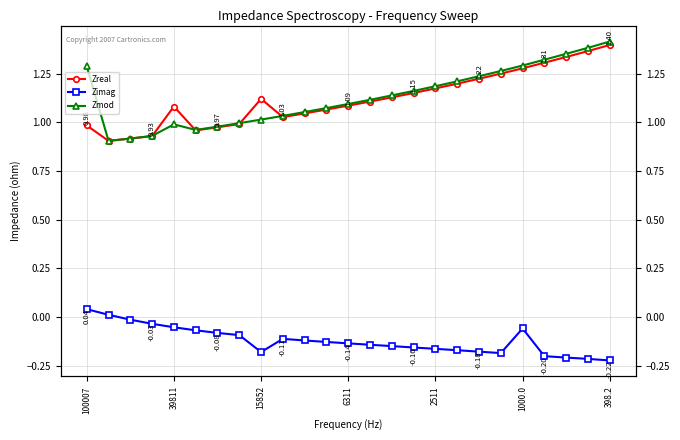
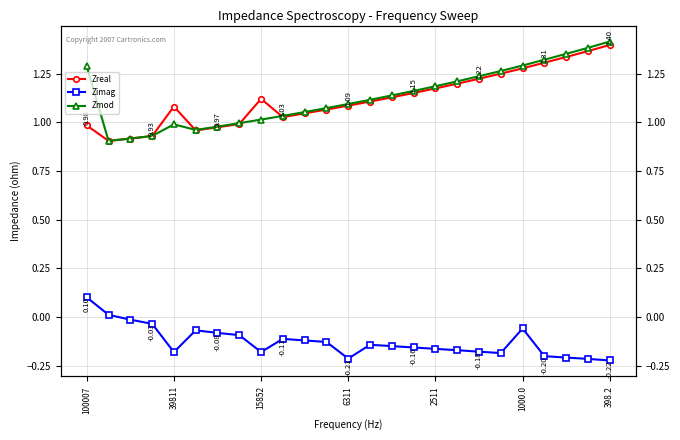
Zimag, 100007: 0.04 -> 0.10
Zimag, 39811: -0.05 -> -0.18
Zimag, 6311: -0.14 -> -0.21
